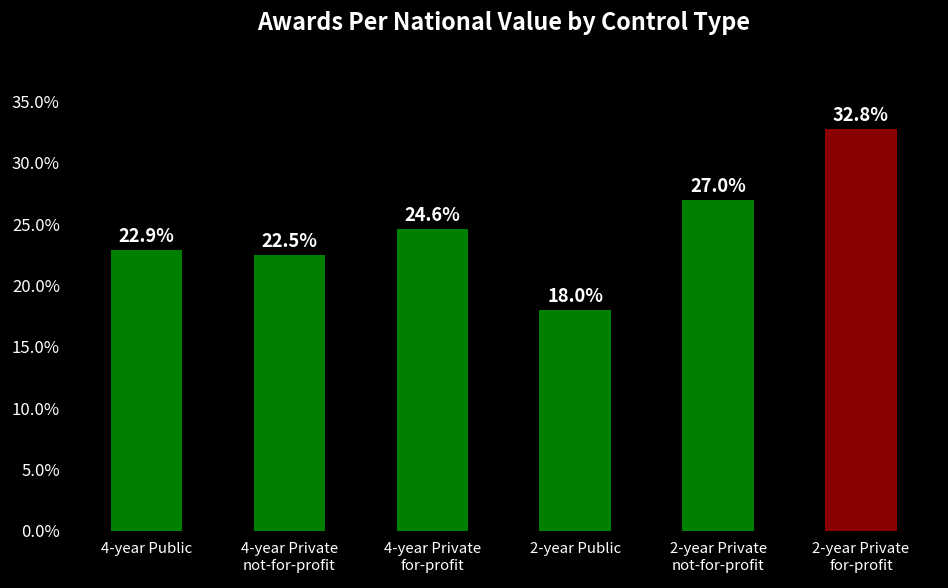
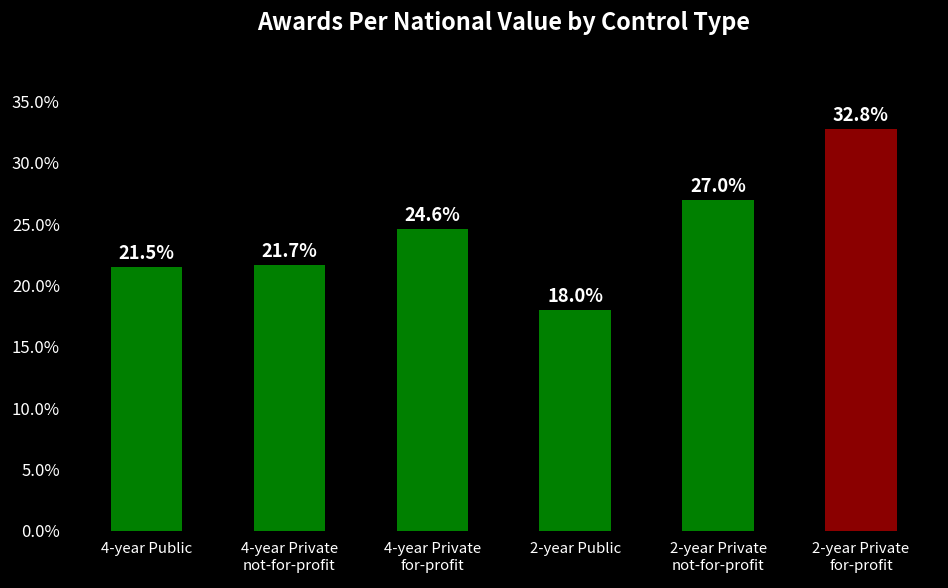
4-year Public: 22.9% -> 21.5%
4-year Private not-for-profit: 22.5% -> 21.7%
